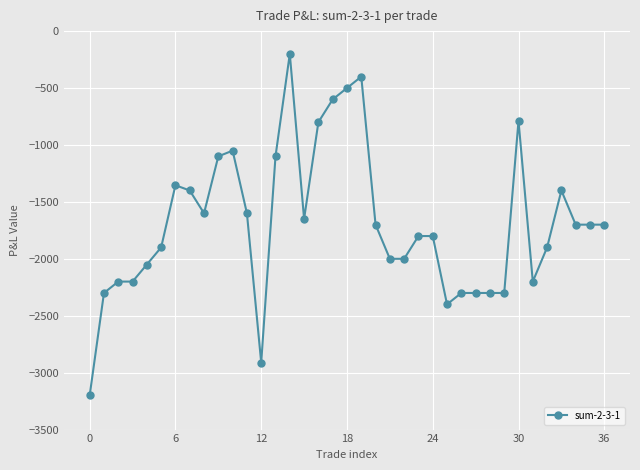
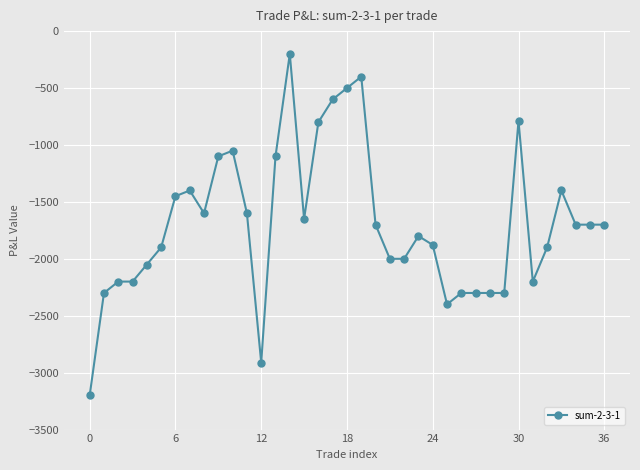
6: -1350 -> -1450
24: -1800 -> -1880
